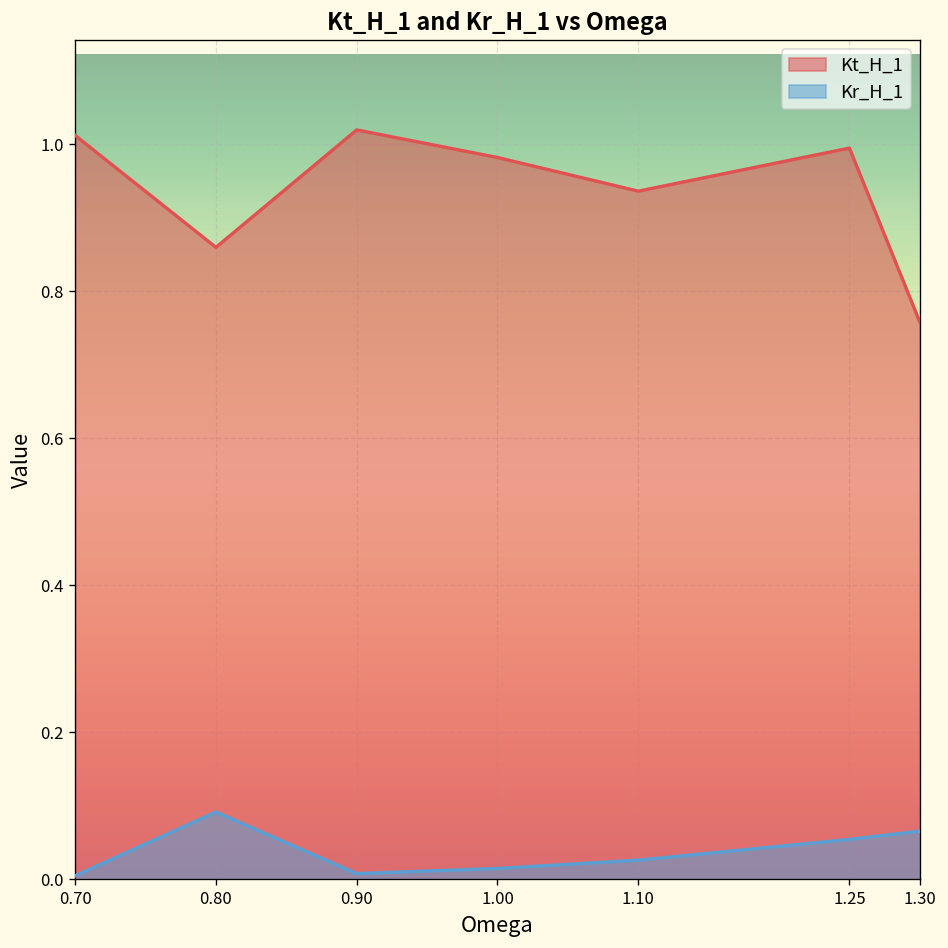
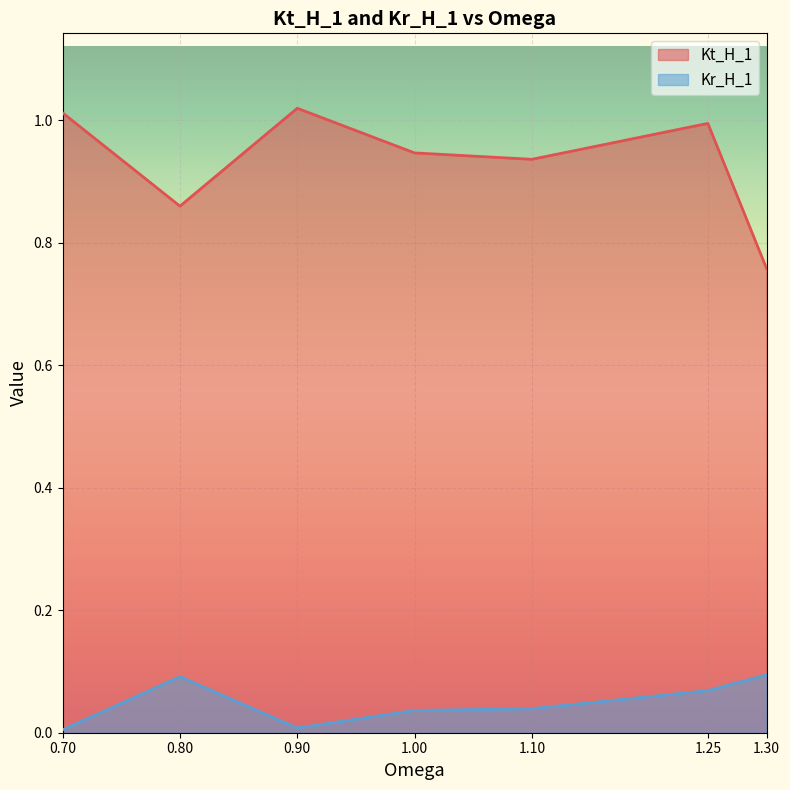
Kt_H_1, 1.00: 0.98 -> 0.95
Kr_H_1, 1.00: 0.01 -> 0.04
Kr_H_1, 1.10: 0.03 -> 0.04
Kr_H_1, 1.25: 0.05 -> 0.07
Kr_H_1, 1.30: 0.07 -> 0.09
